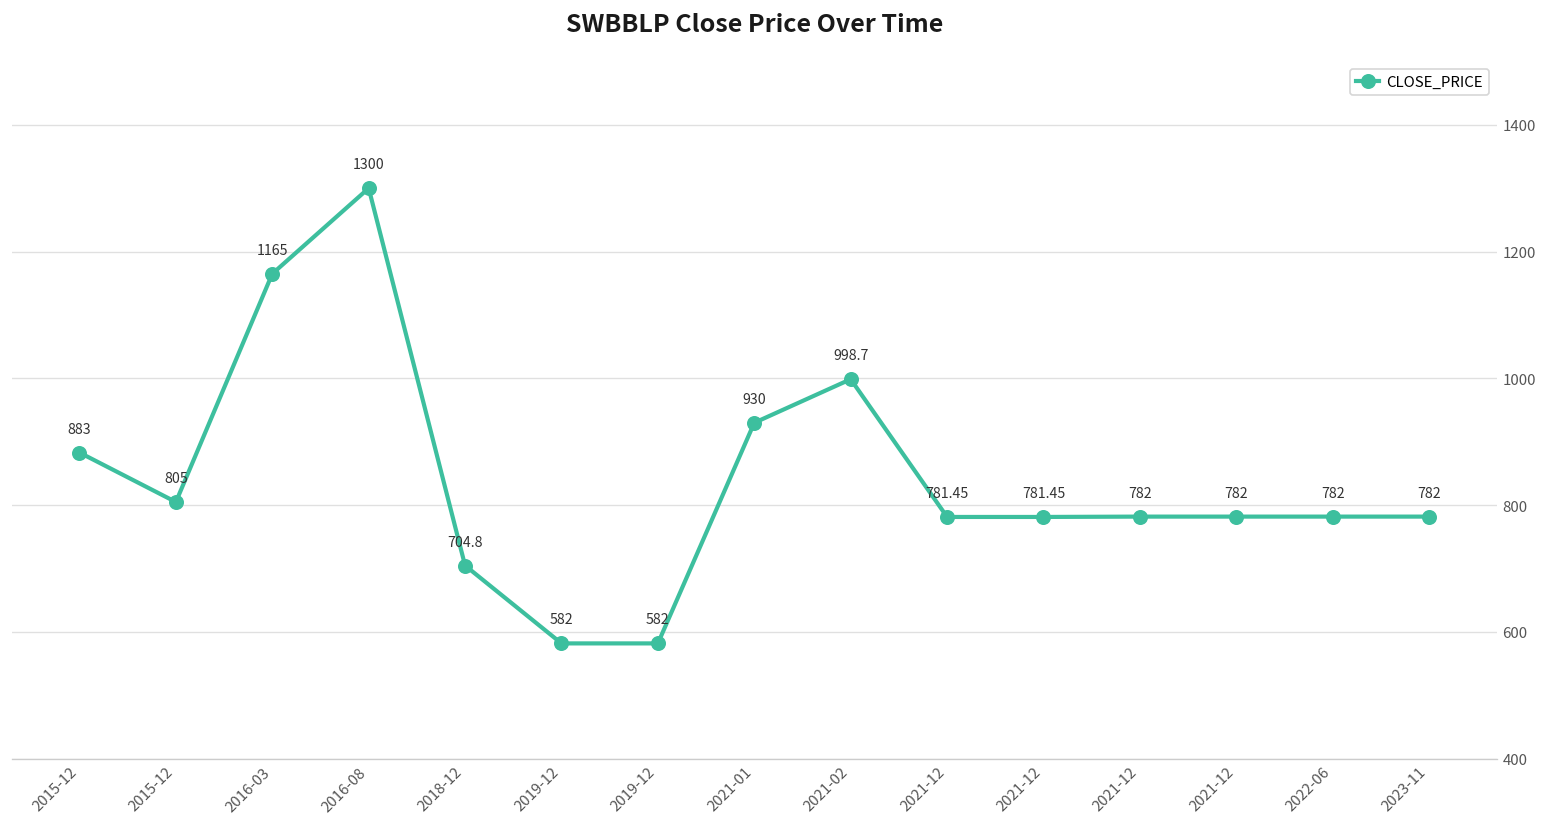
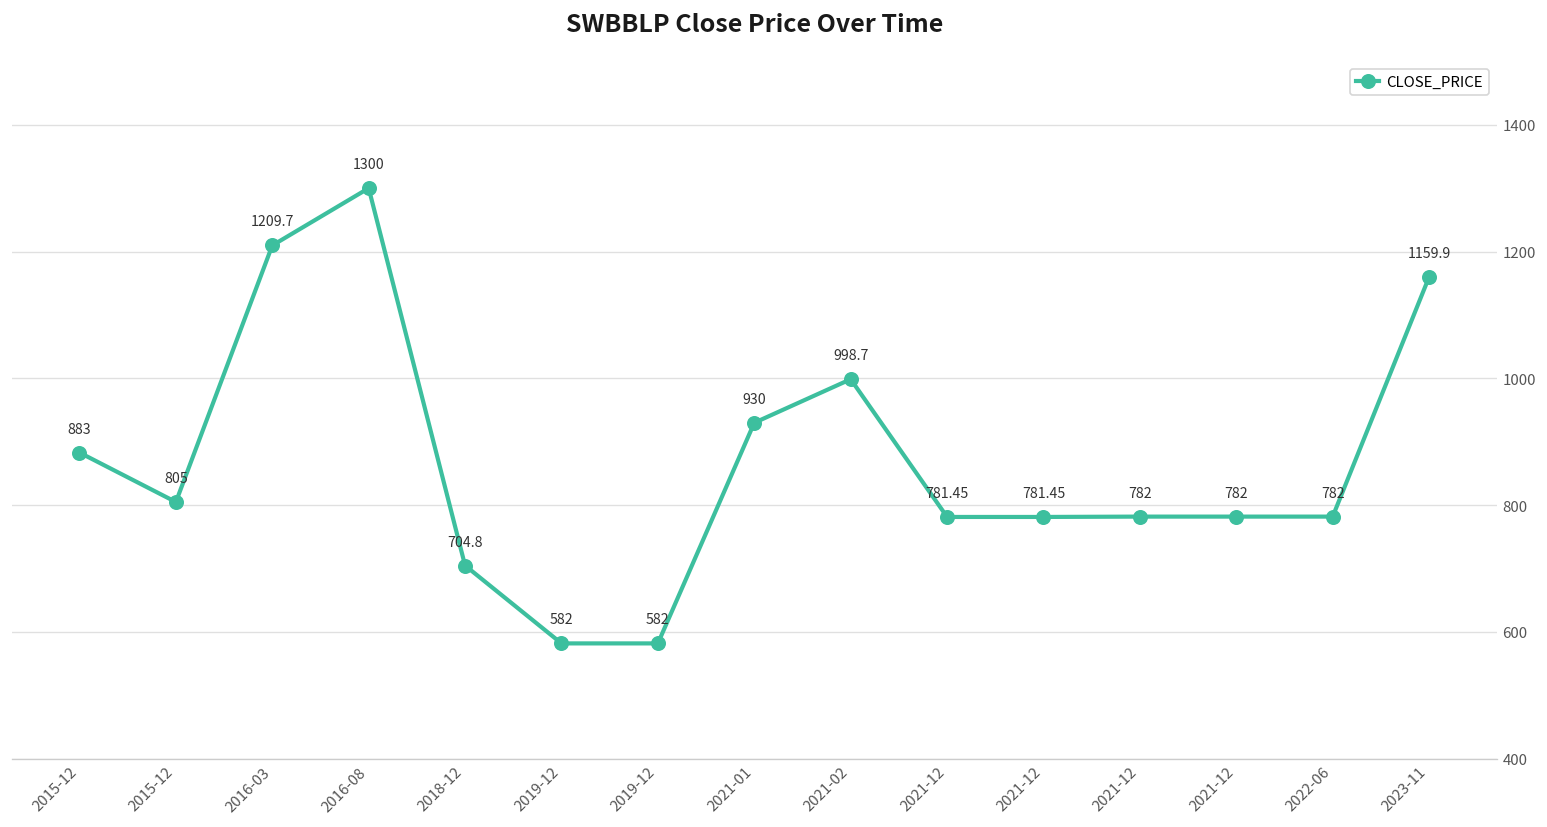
2016-03: 1165 -> 1209.7
2023-11: 782 -> 1159.9
